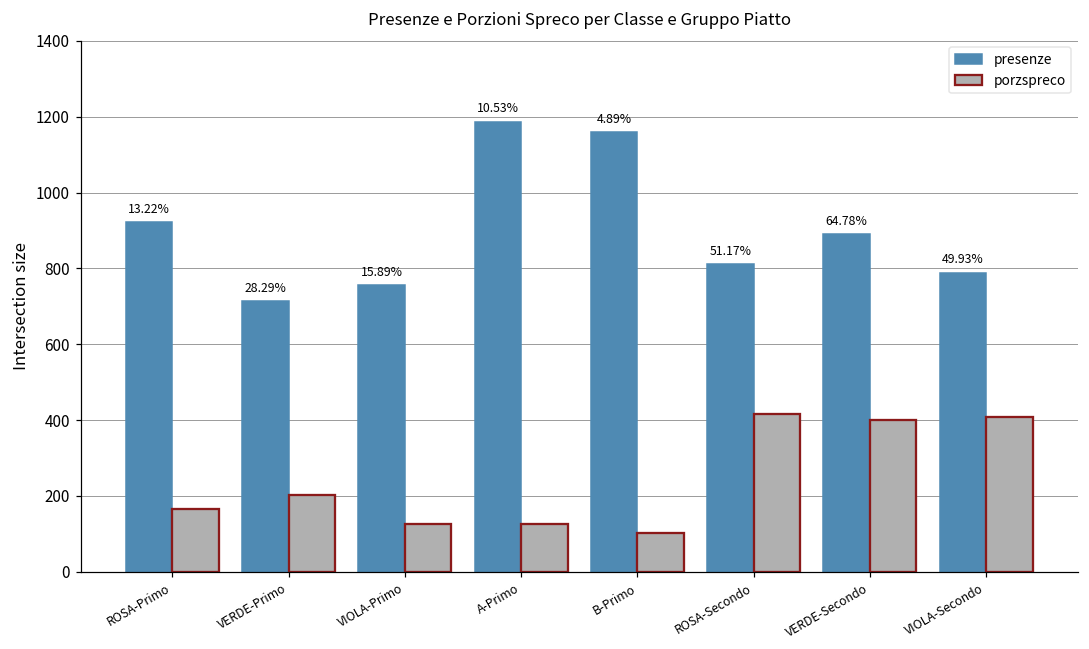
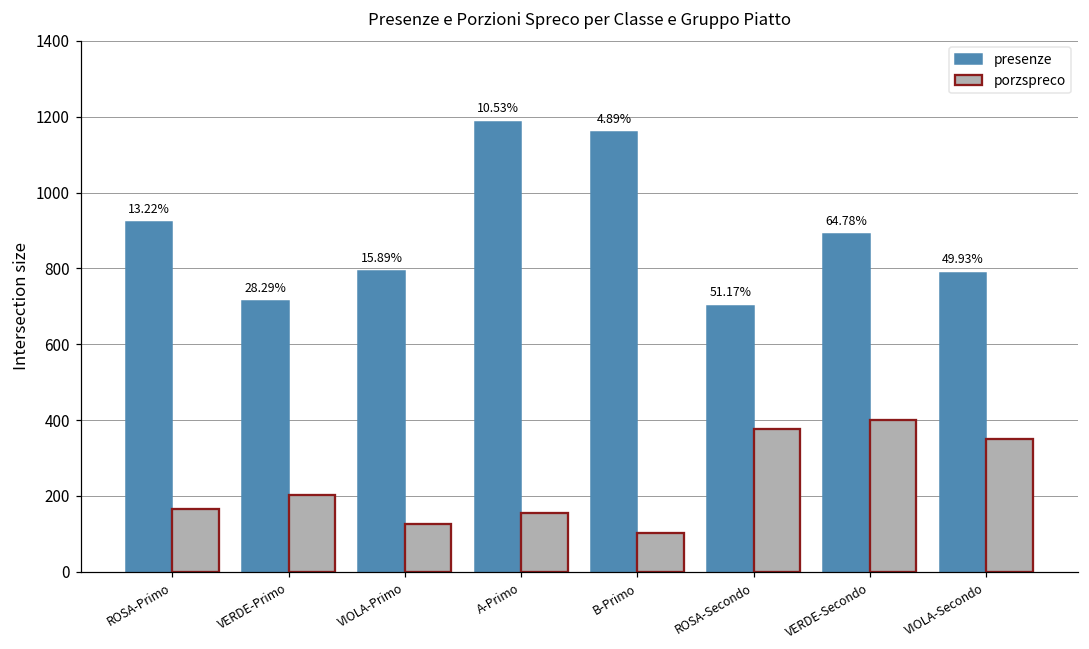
presenze, VIOLA-Primo: 760 -> 790
porzspreco, A-Primo: 130 -> 150
presenze, ROSA-Secondo: 810 -> 700
porzspreco, ROSA-Secondo: 420 -> 380
porzspreco, VIOLA-Secondo: 410 -> 350
